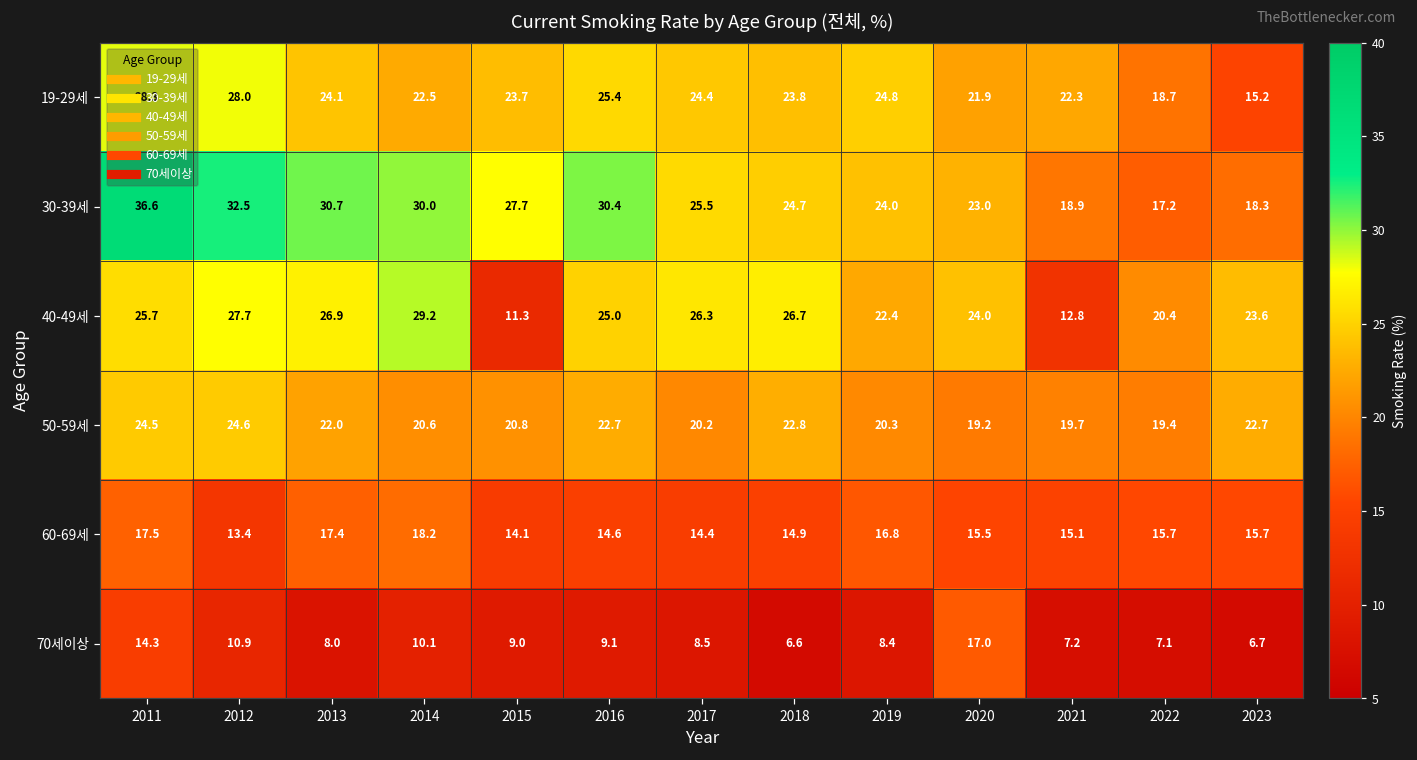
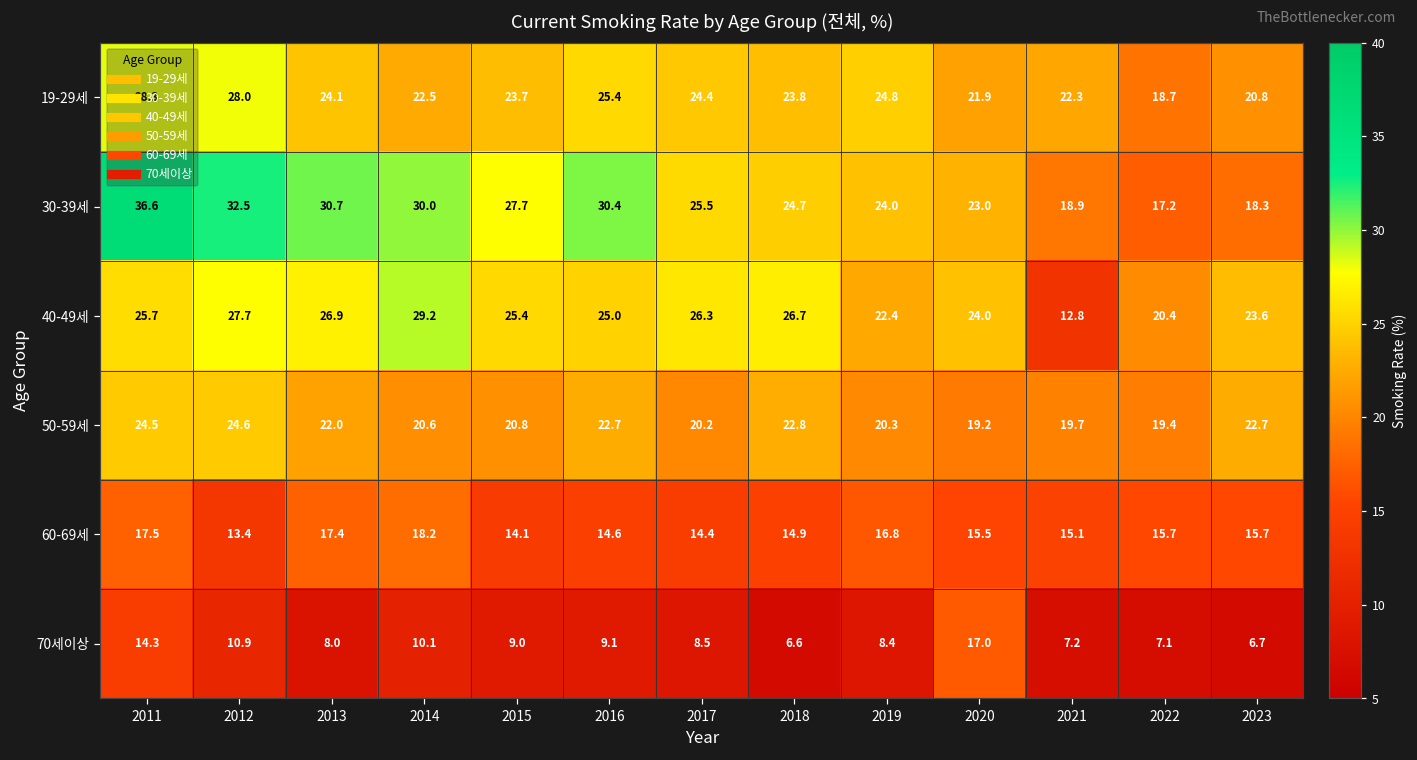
19-29세, 2023: 15.2 -> 20.8
40-49세, 2015: 11.3 -> 25.4
